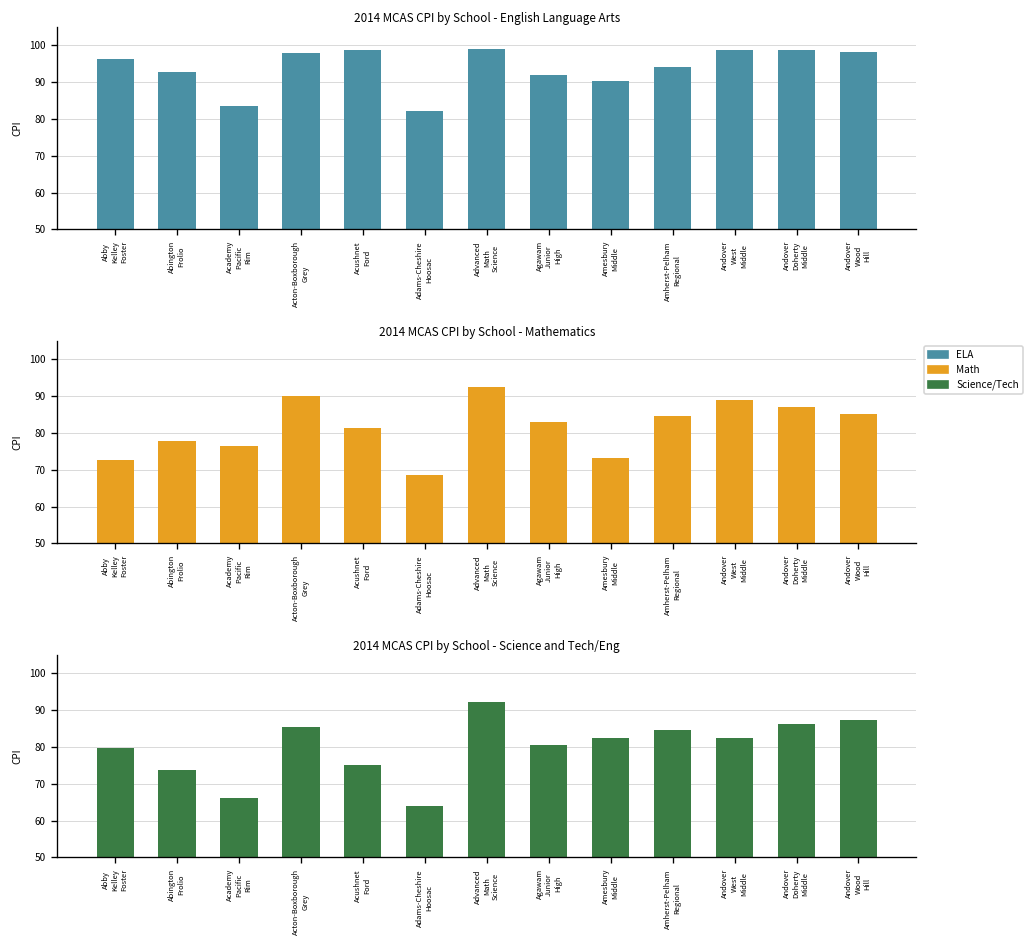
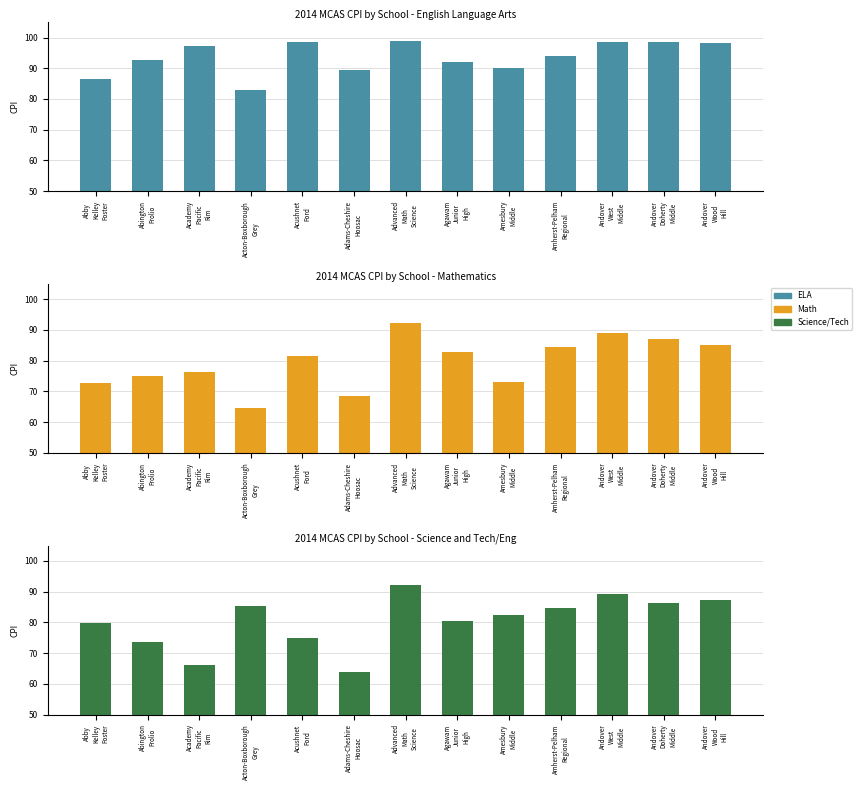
2014 MCAS CPI by School - English Language Arts, Abby Kelley Foster: 96 -> 87
2014 MCAS CPI by School - English Language Arts, Academy Pacific Rim: 84 -> 97
2014 MCAS CPI by School - English Language Arts, Acton-Boxborough Grey: 98 -> 83
2014 MCAS CPI by School - English Language Arts, Adams-Cheshire Hoosac: 82 -> 89
2014 MCAS CPI by School - Mathematics, Abington Frolio: 78 -> 75
2014 MCAS CPI by School - Mathematics, Acton-Boxborough Grey: 90 -> 65
2014 MCAS CPI by School - Science and Tech/Eng, Andover West Middle: 83 -> 89
